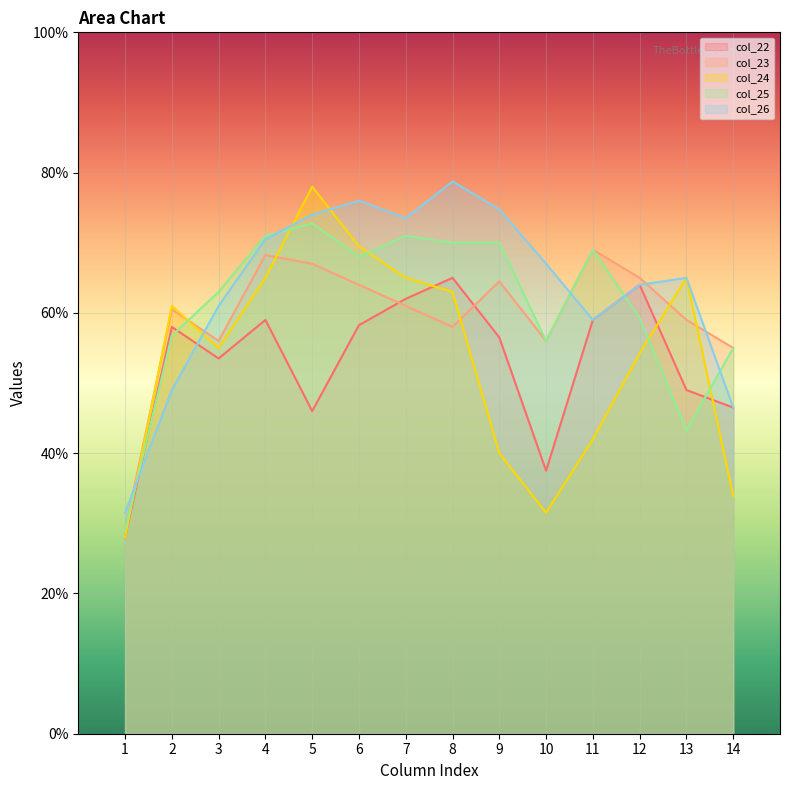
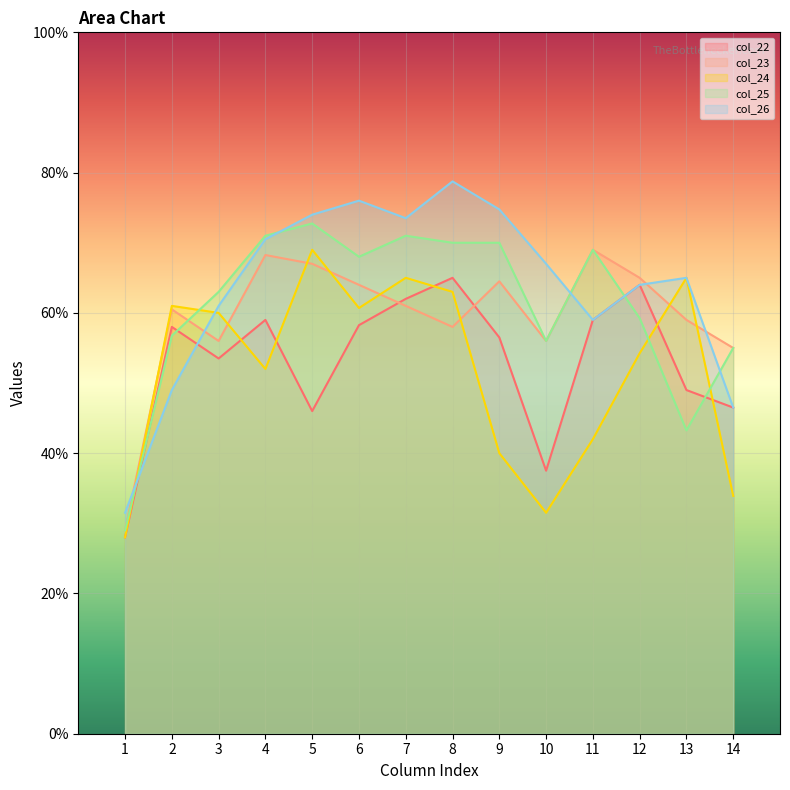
col_24, 3: 55% -> 60%
col_24, 4: 65% -> 52%
col_24, 5: 78% -> 69%
col_24, 6: 70% -> 61%
